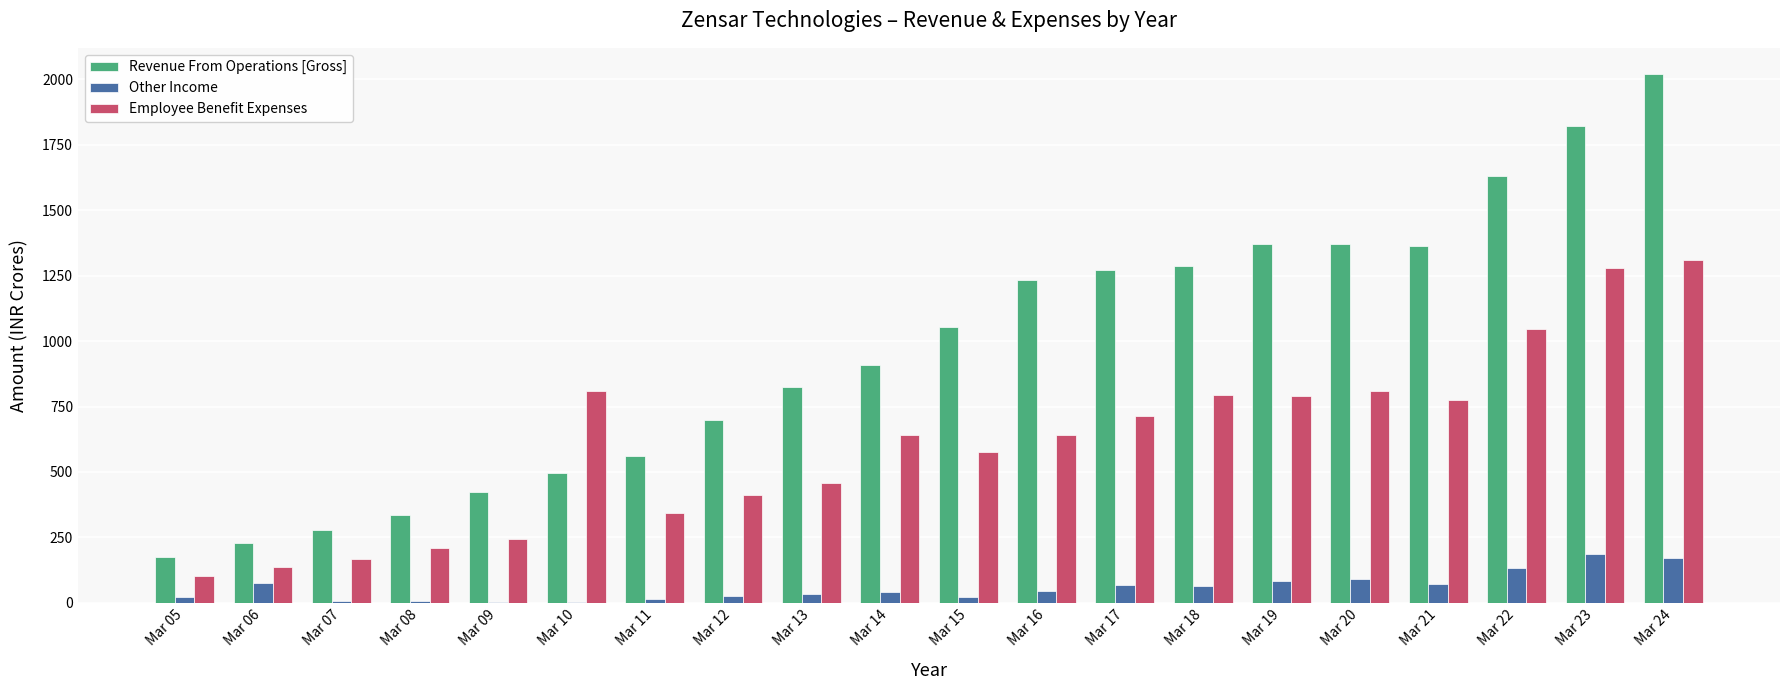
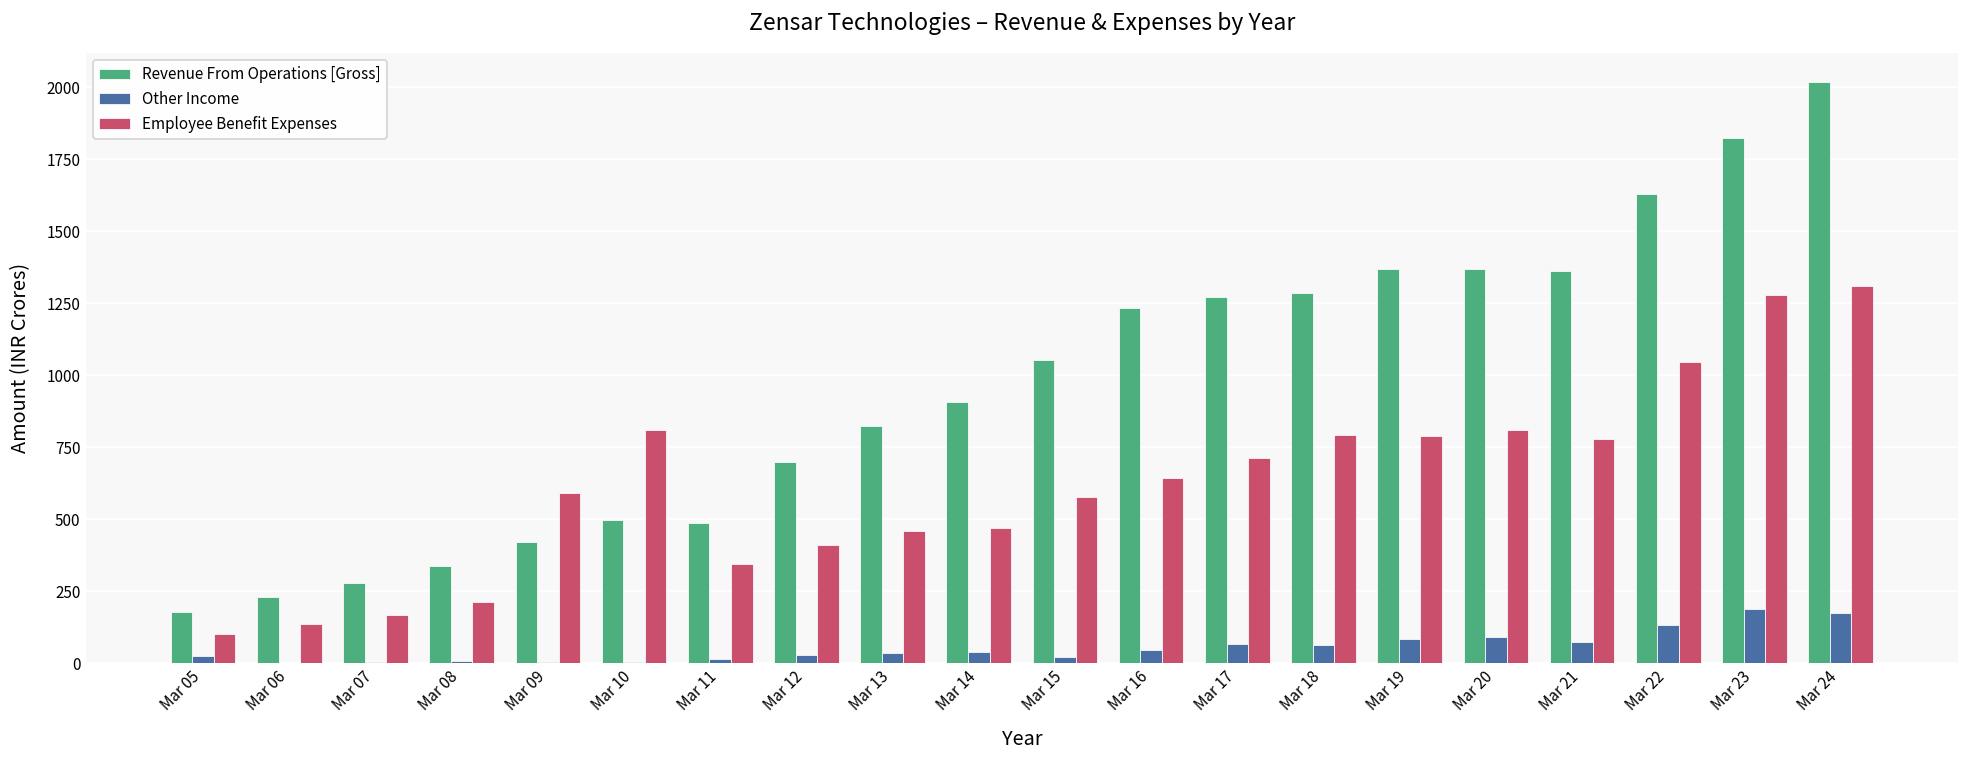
Other Income, Mar 06: 70 -> 0
Employee Benefit Expenses, Mar 09: 240 -> 590
Revenue From Operations [Gross], Mar 11: 560 -> 490
Employee Benefit Expenses, Mar 14: 640 -> 470
